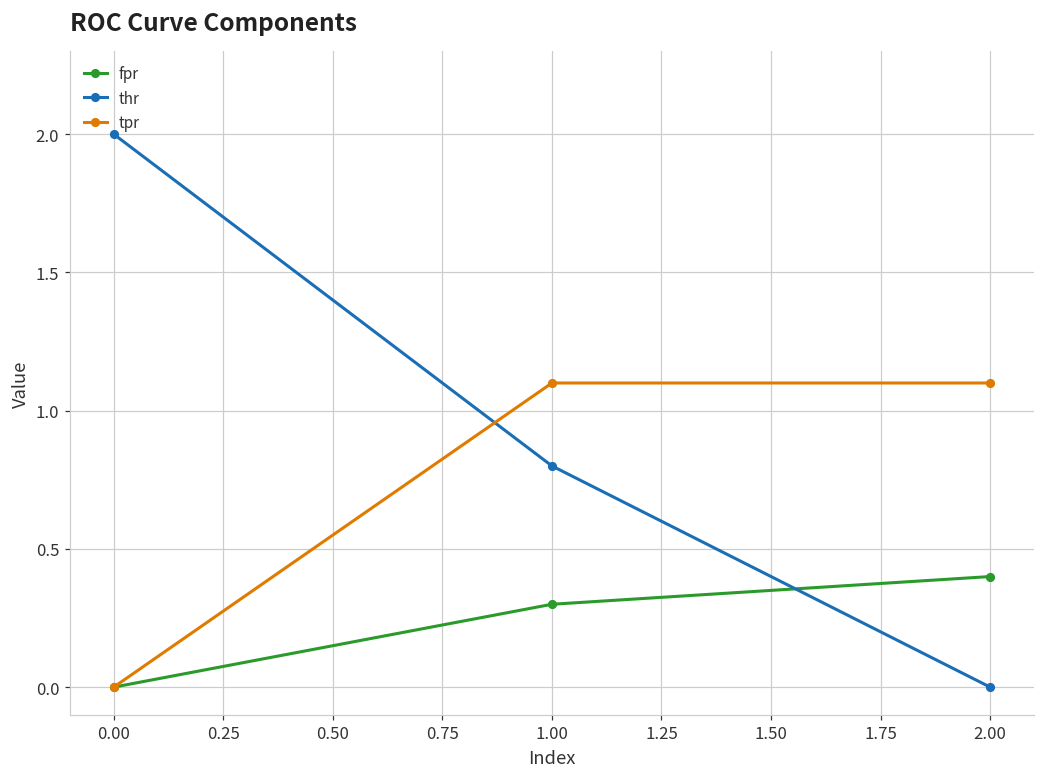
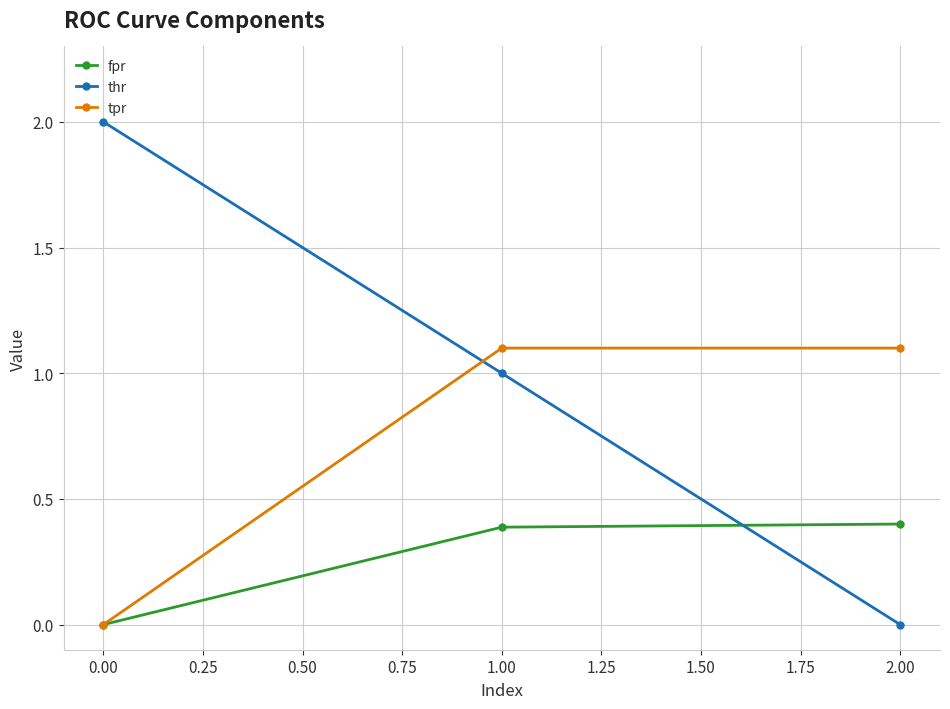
fpr, 1.00: 0.30 -> 0.39
thr, 1.00: 0.8 -> 1.0
